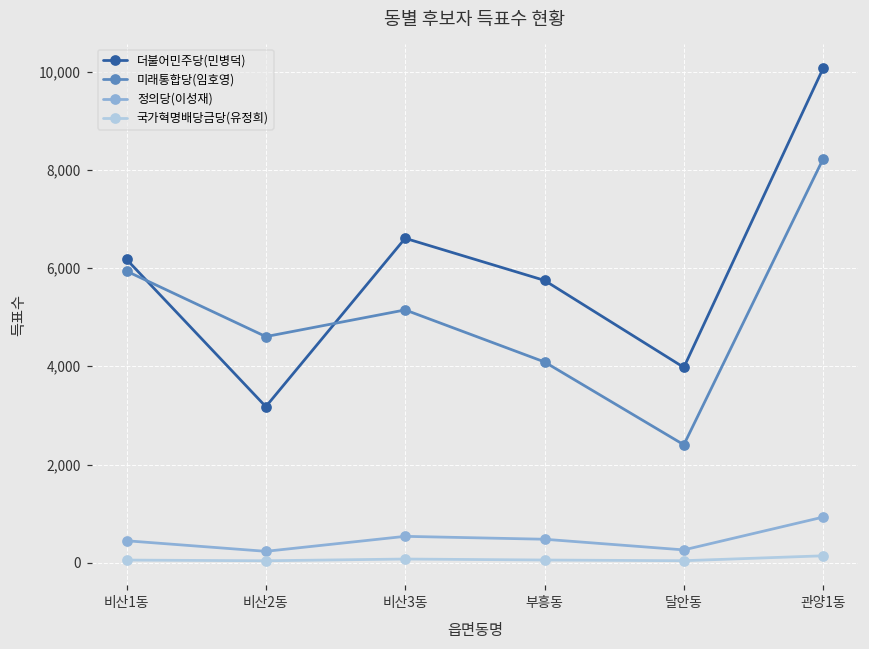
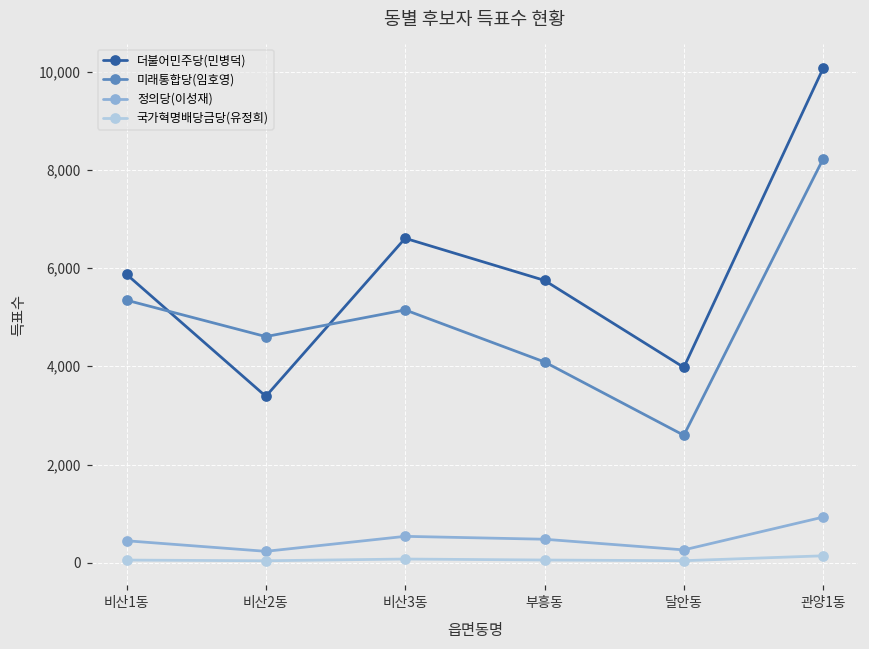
더불어민주당(민병덕), 비산1동: 6,200 -> 5,900
미래통합당(임호영), 비산1동: 5,900 -> 5,300
더불어민주당(민병덕), 비산2동: 3,200 -> 3,400
미래통합당(임호영), 달안동: 2,400 -> 2,600
